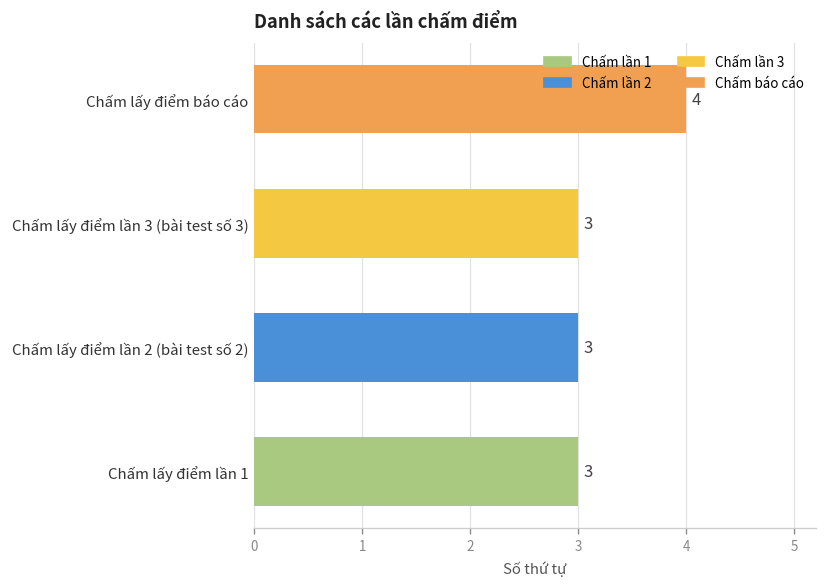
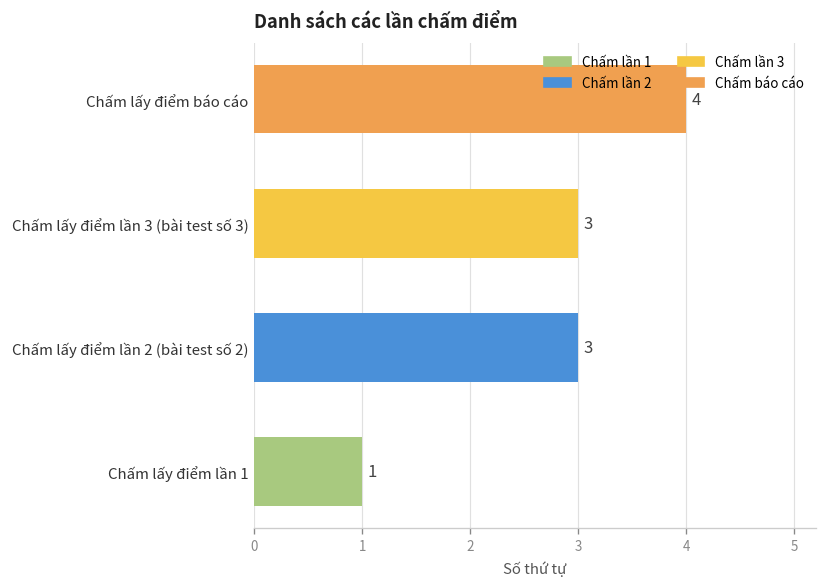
Chấm lấy điểm lần 1: 3 -> 1
